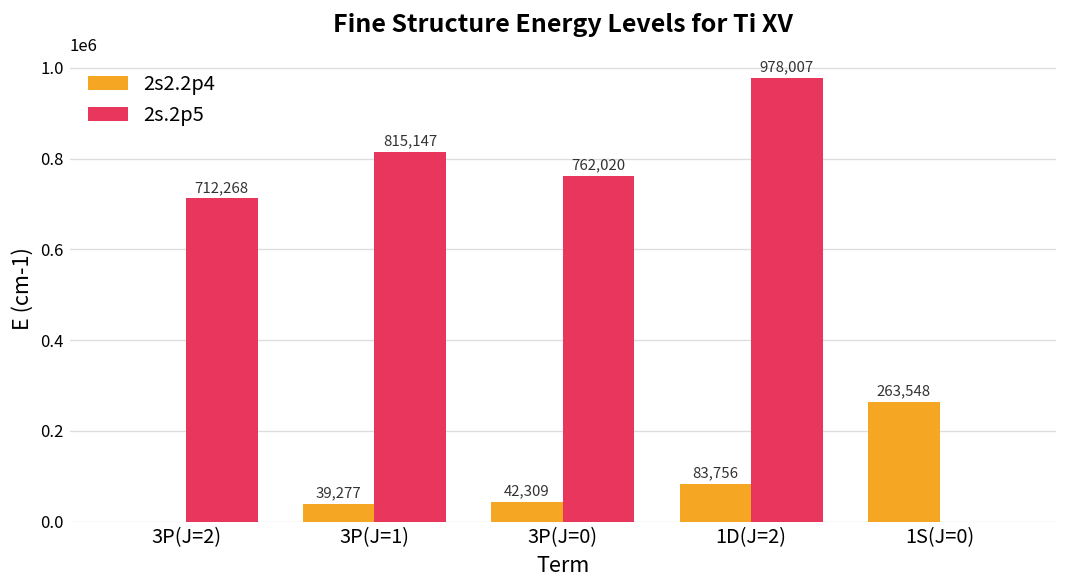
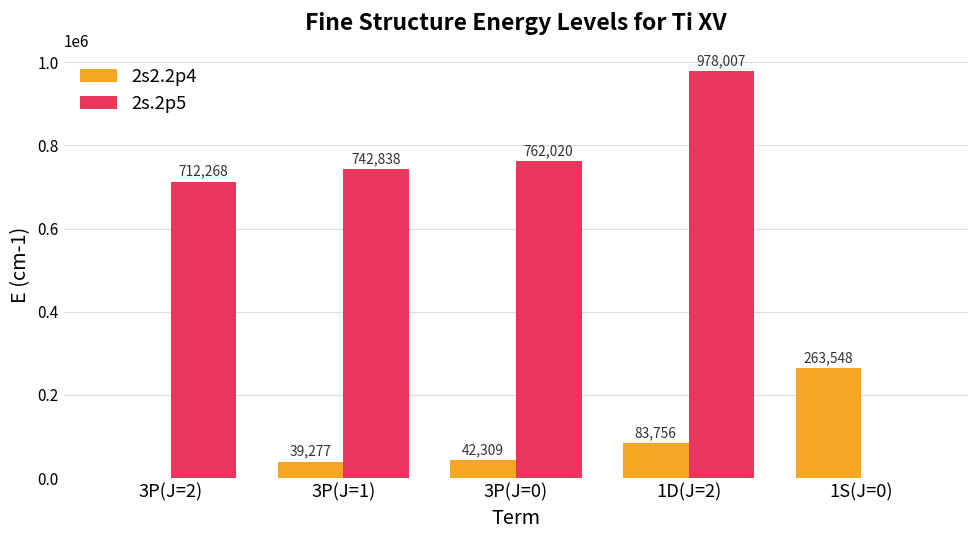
2s.2p5, 3P(J=1): 815,147 -> 742,838
